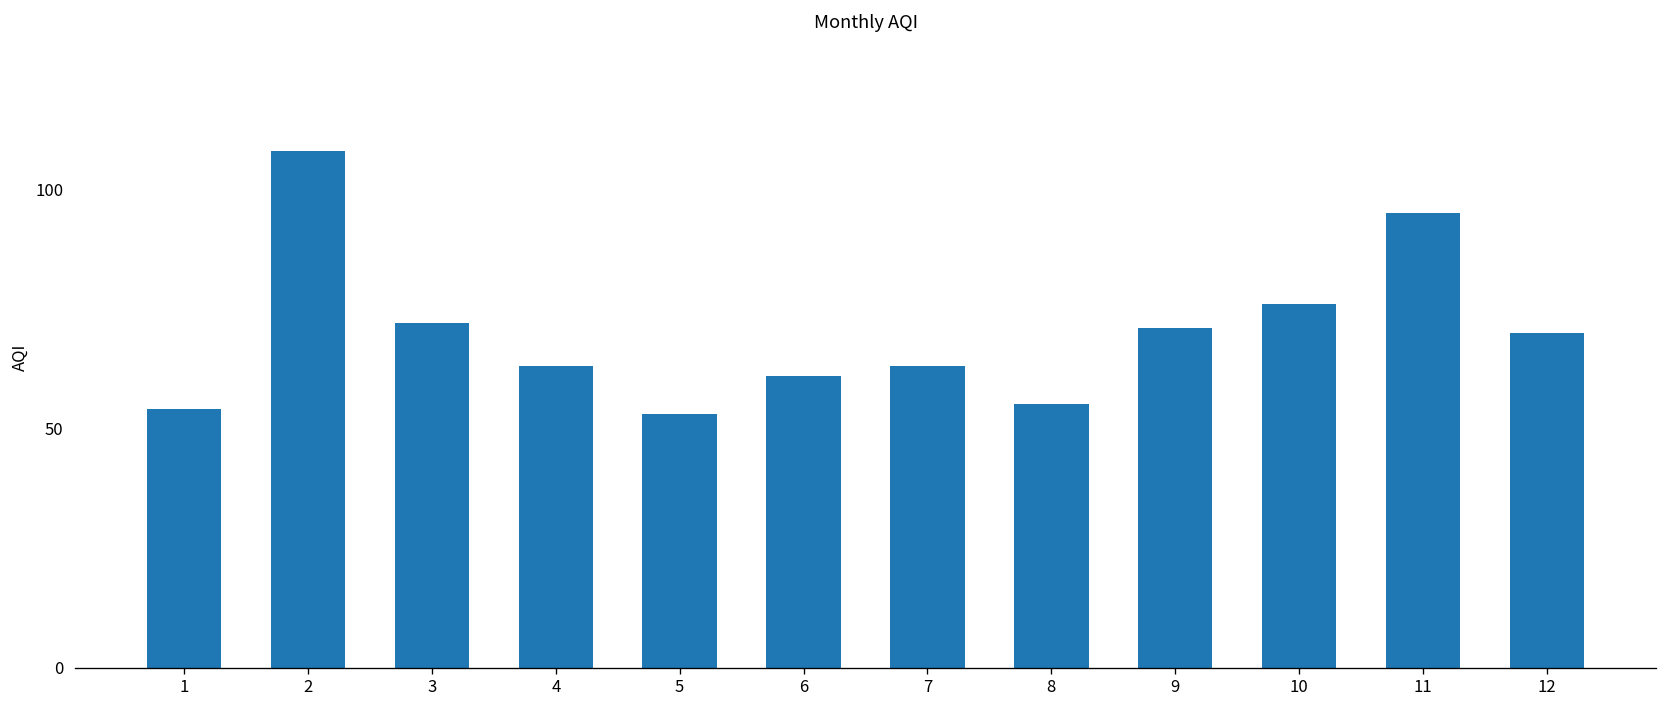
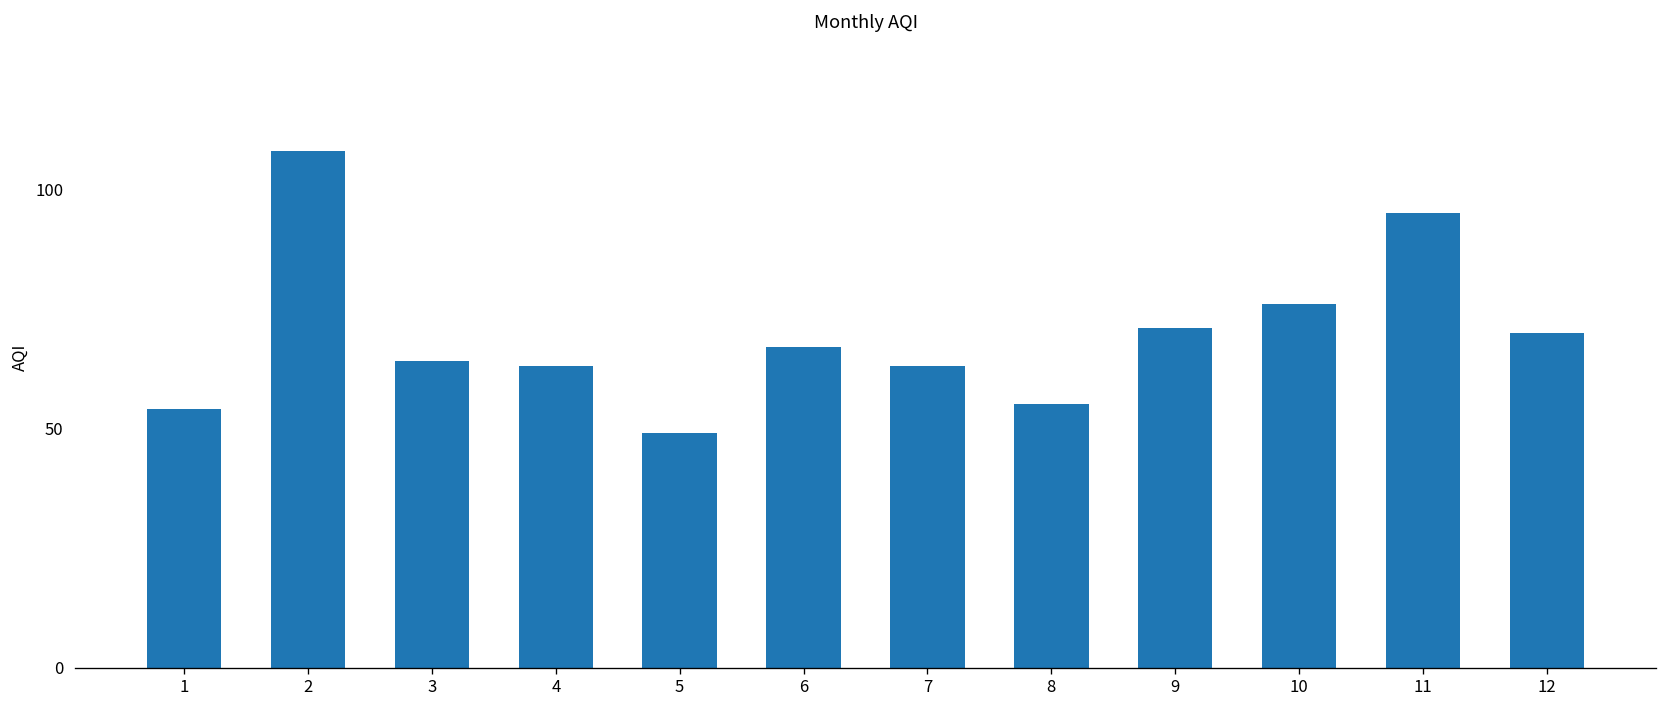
3: 72 -> 64
5: 53 -> 49
6: 61 -> 67
